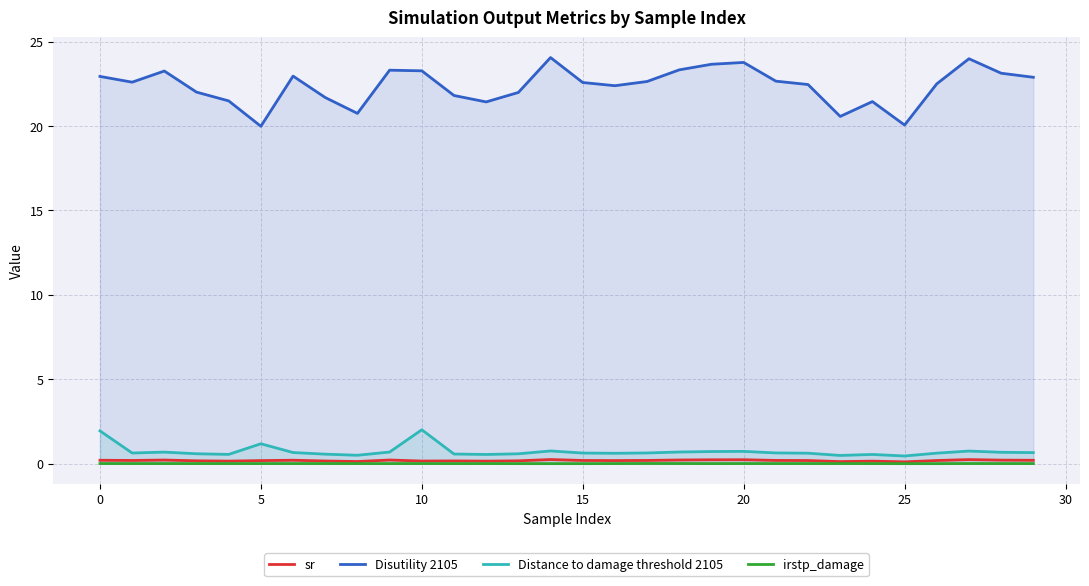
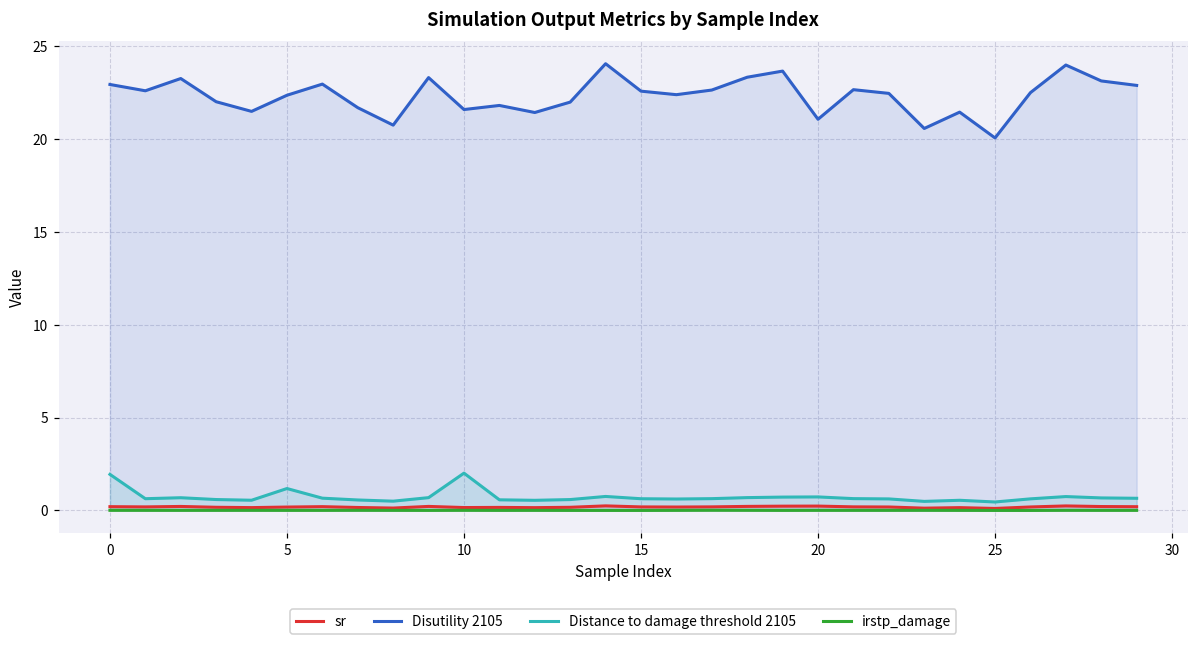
Disutility 2105, 5: 20.0 -> 22.4
Disutility 2105, 10: 23.3 -> 21.6
Disutility 2105, 20: 23.8 -> 21.1
